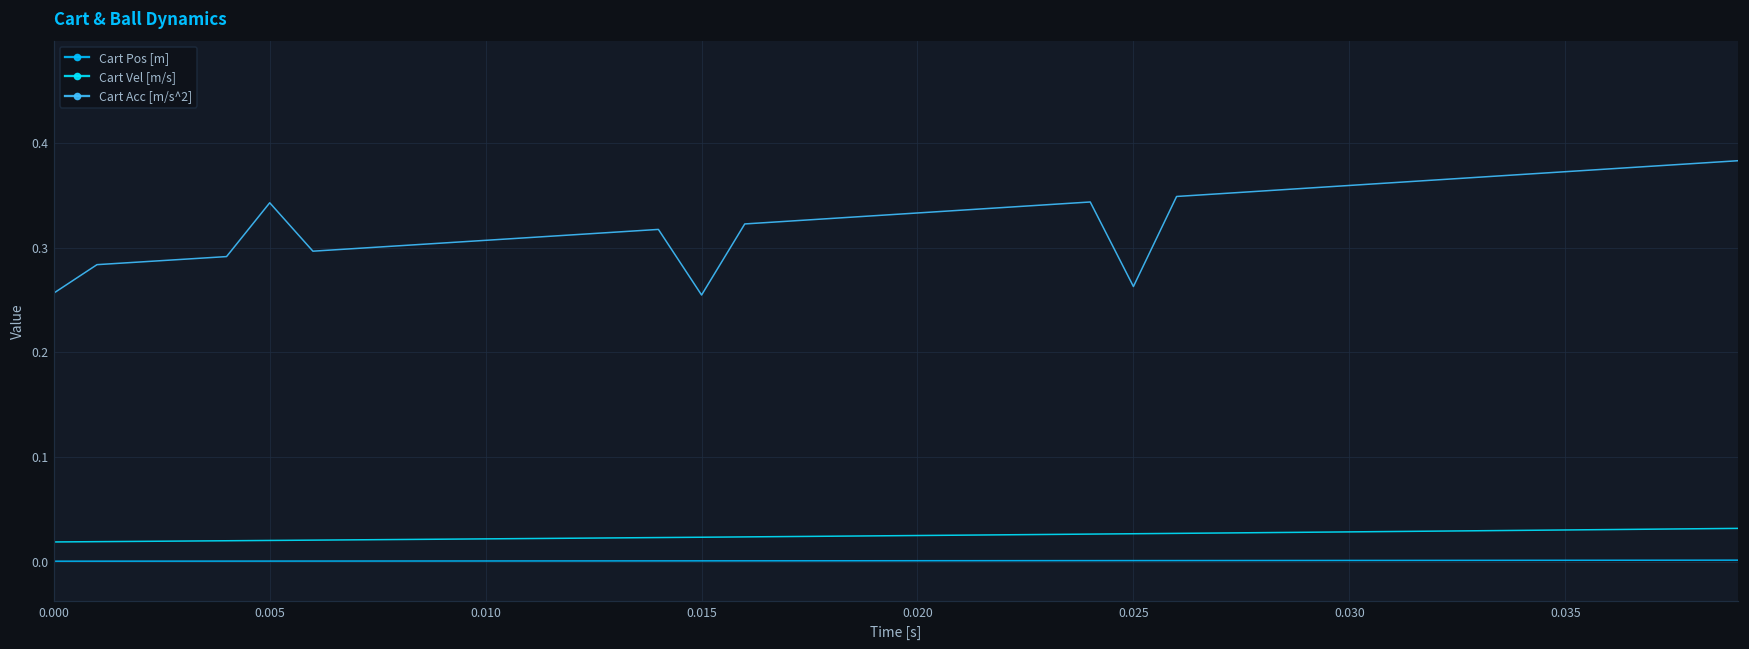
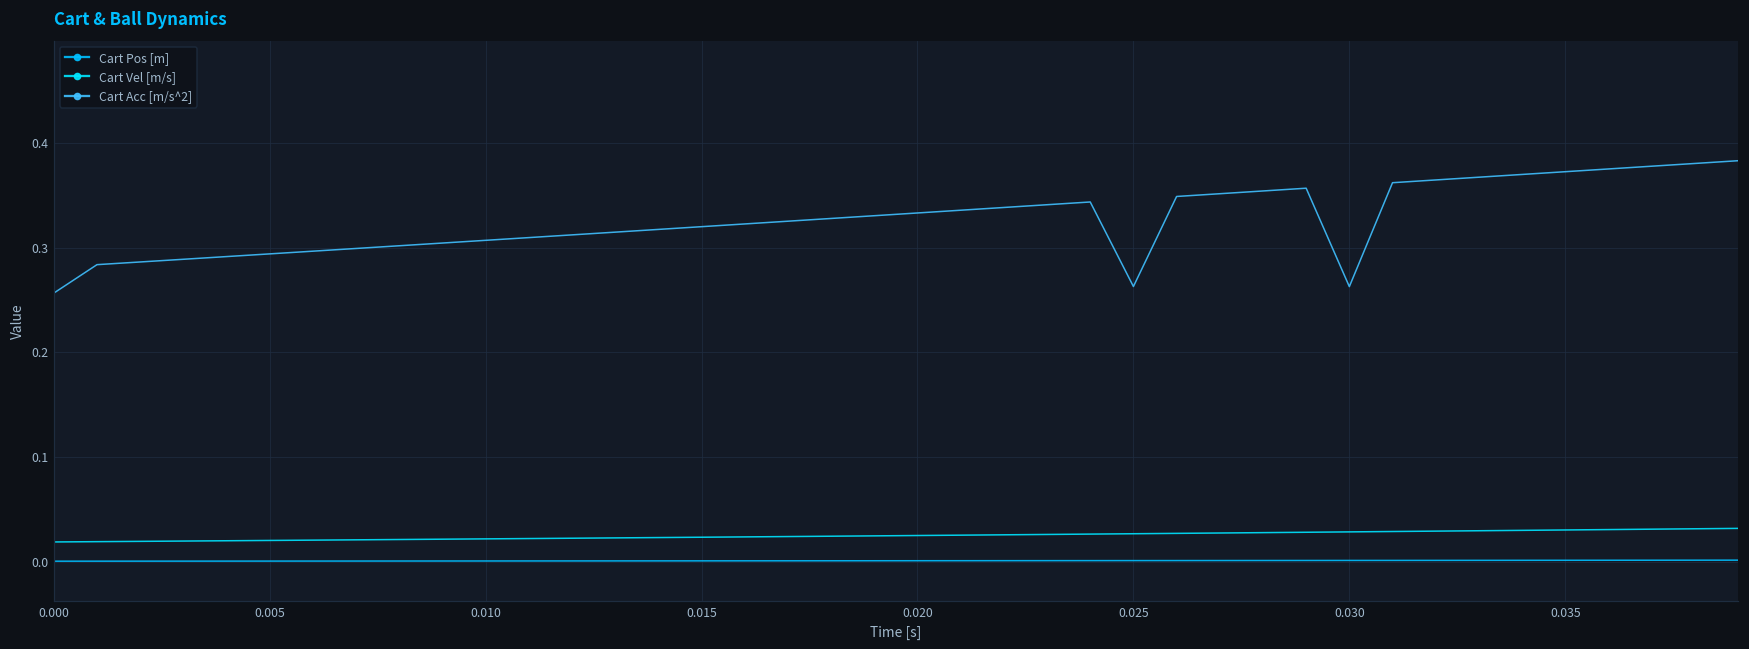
Cart Acc [m/s^2], 0.005: 0.34 -> 0.29
Cart Acc [m/s^2], 0.015: 0.25 -> 0.32
Cart Acc [m/s^2], 0.030: 0.36 -> 0.26
